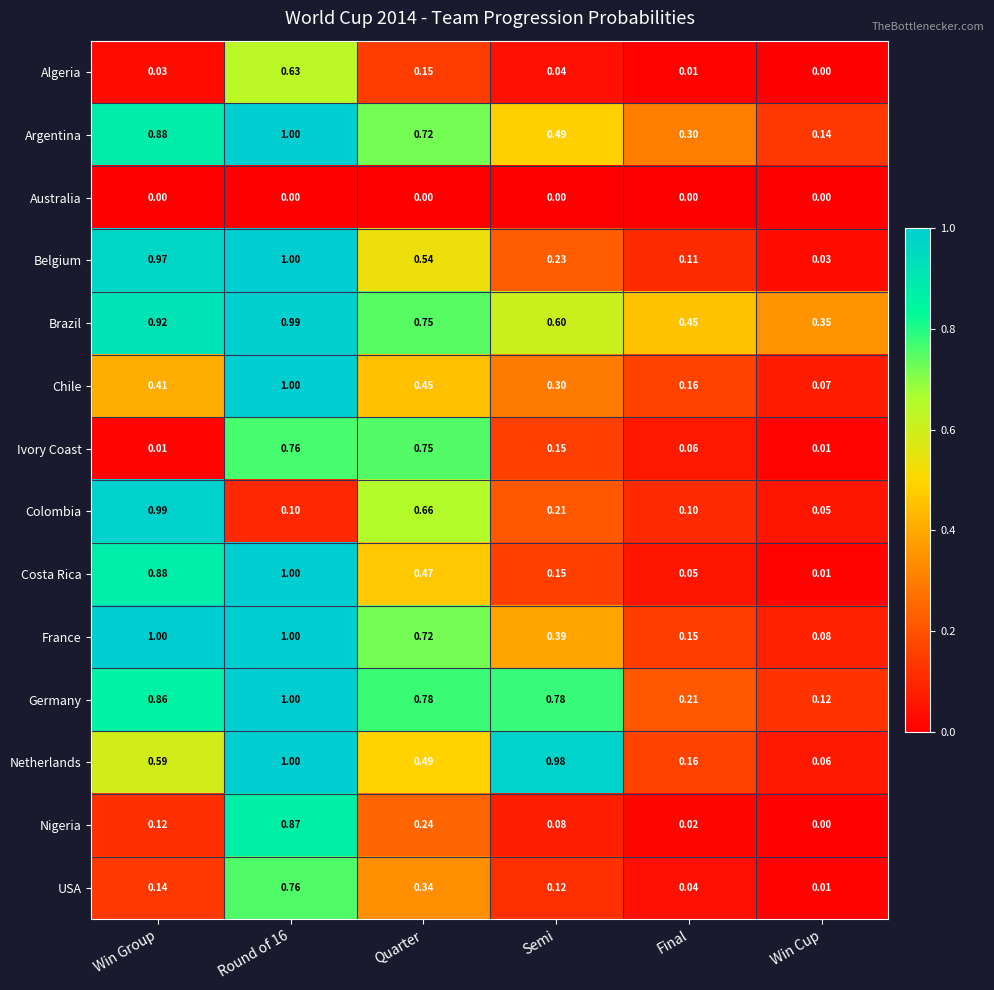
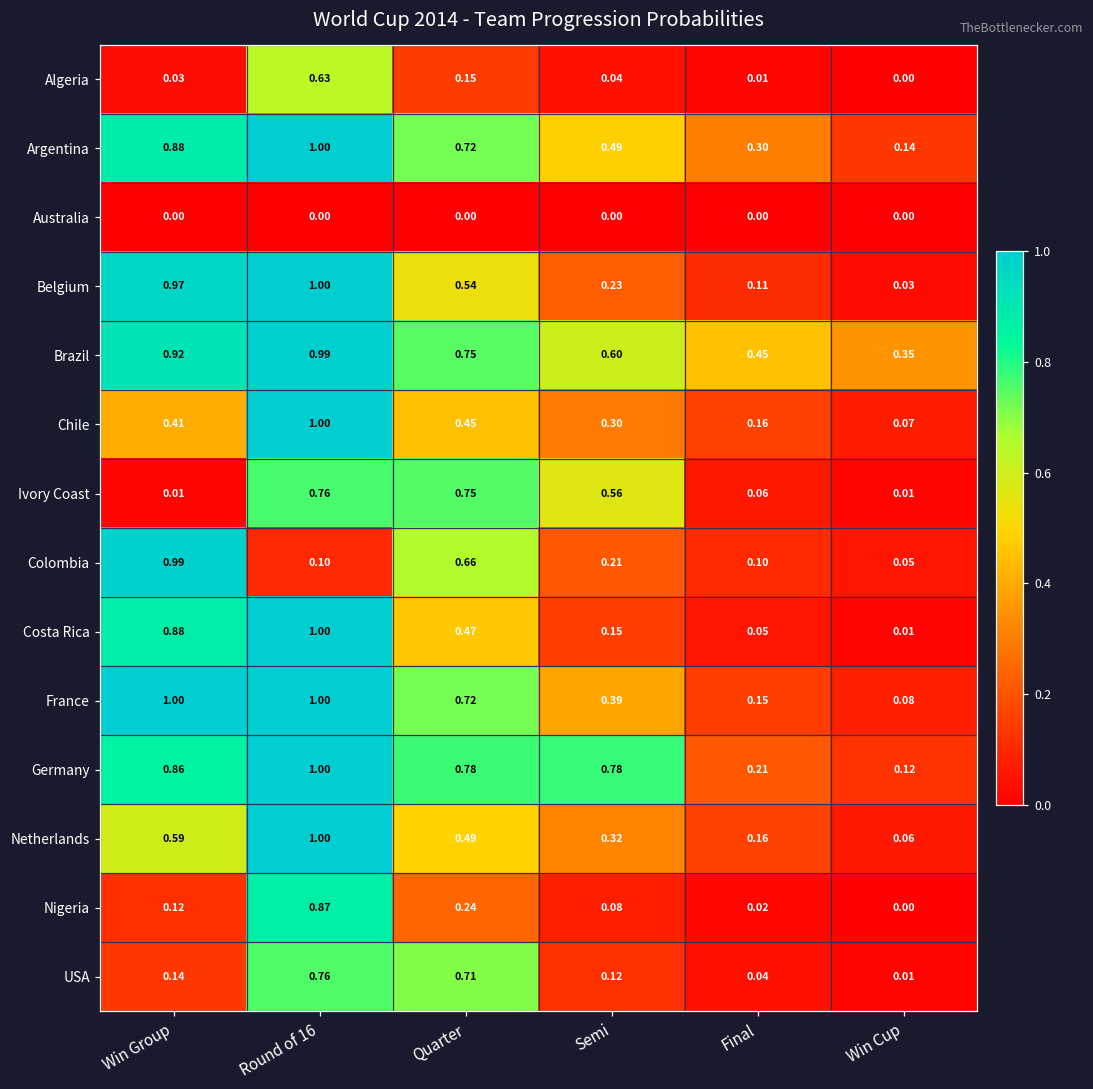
Ivory Coast, Semi: 0.15 -> 0.56
Netherlands, Semi: 0.98 -> 0.32
USA, Quarter: 0.34 -> 0.71
